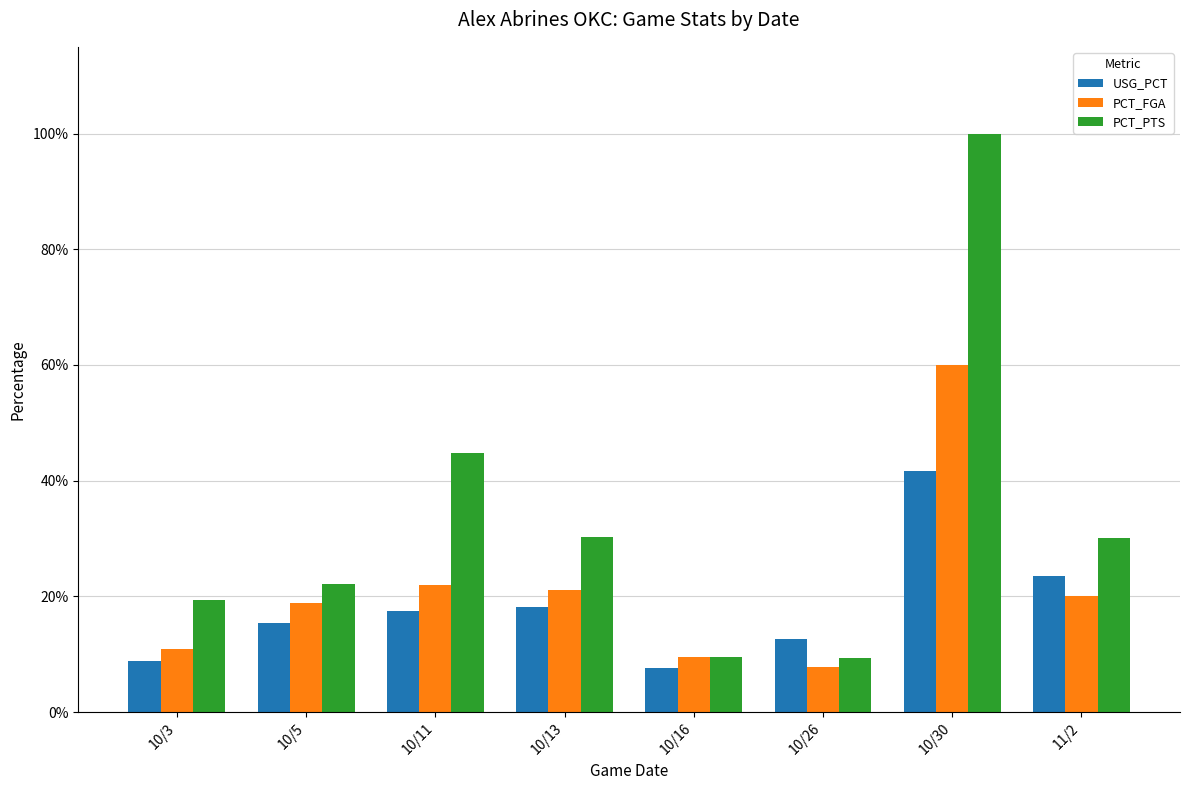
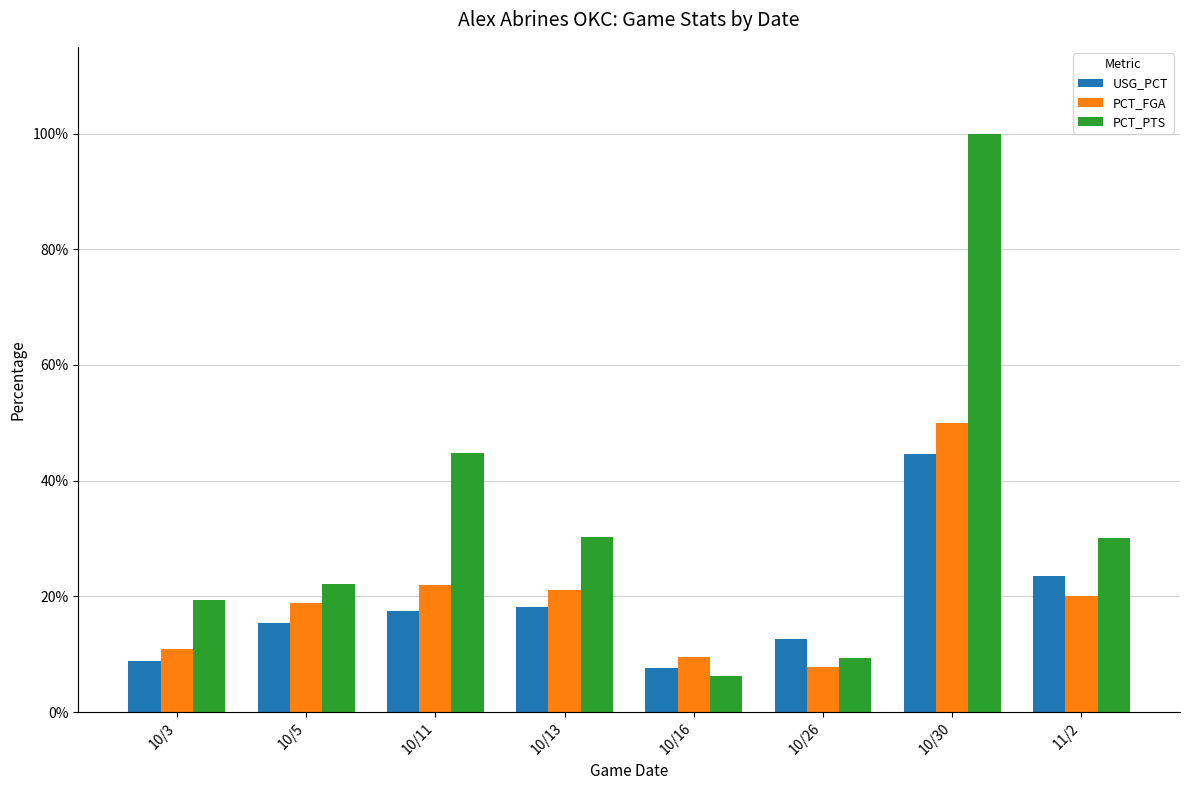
PCT_PTS, 10/16: 10% -> 6%
USG_PCT, 10/30: 42% -> 45%
PCT_FGA, 10/30: 60% -> 50%
